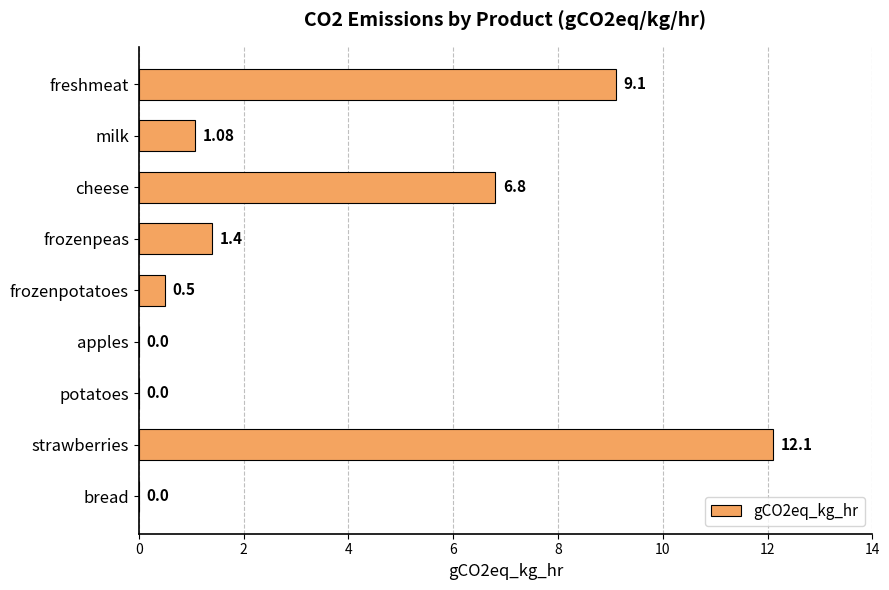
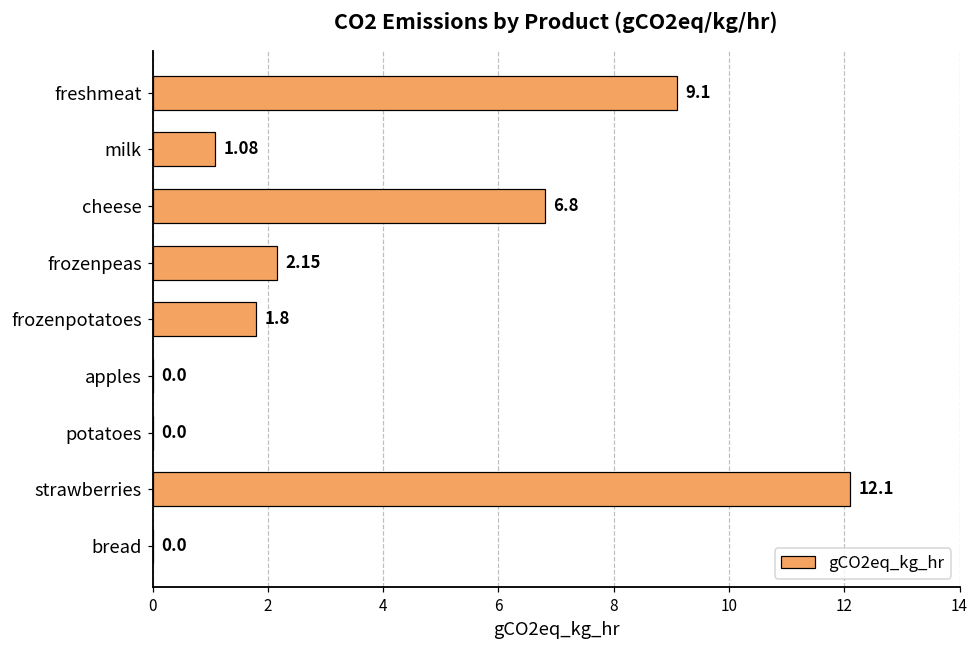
frozenpeas: 1.4 -> 2.15
frozenpotatoes: 0.5 -> 1.8
